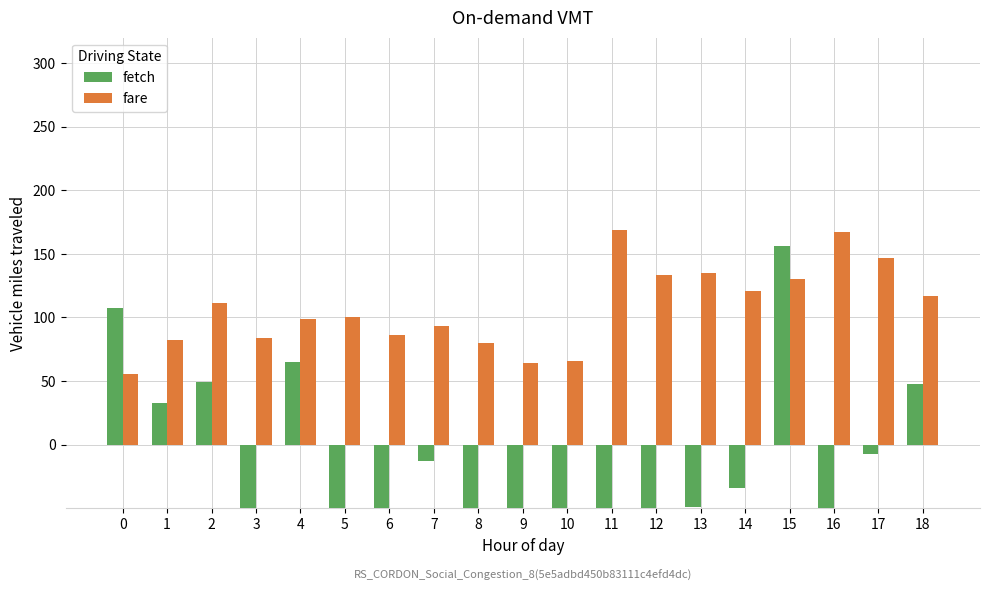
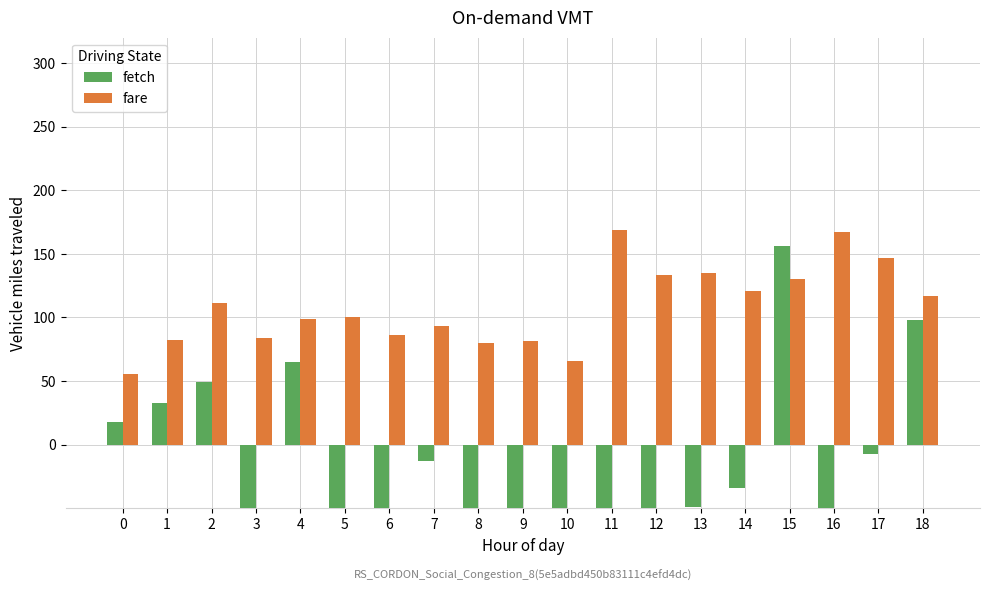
fetch, 0: 107 -> 18
fare, 9: 64 -> 82
fetch, 18: 48 -> 98
